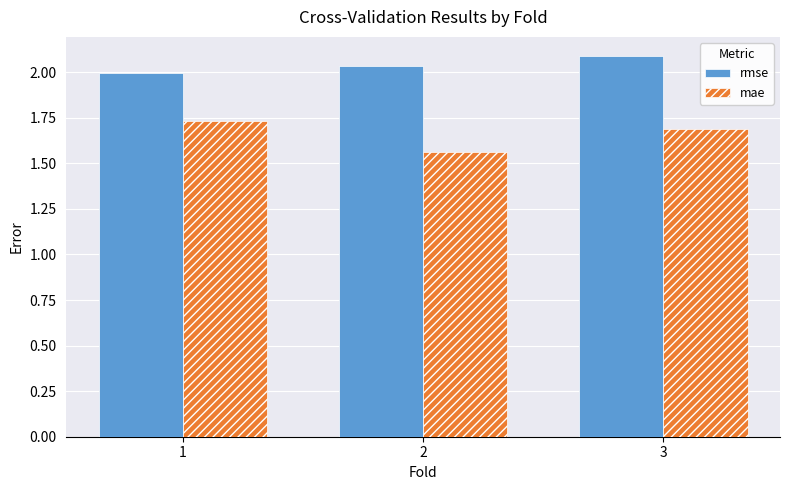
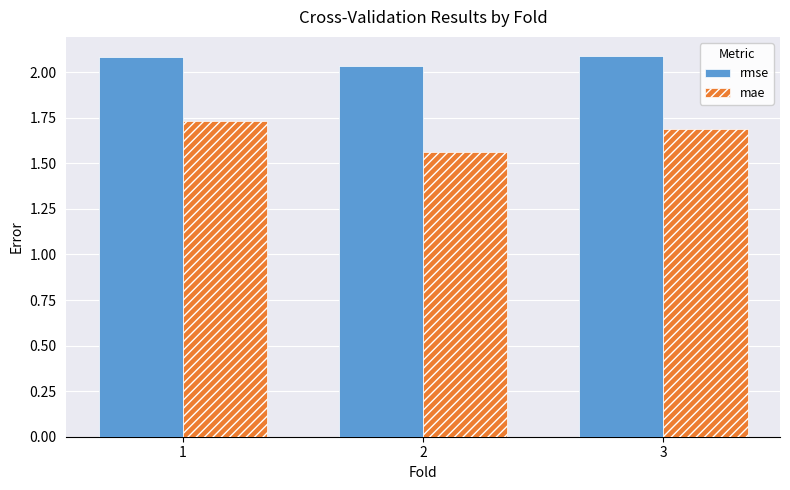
rmse, 1: 2.00 -> 2.08
